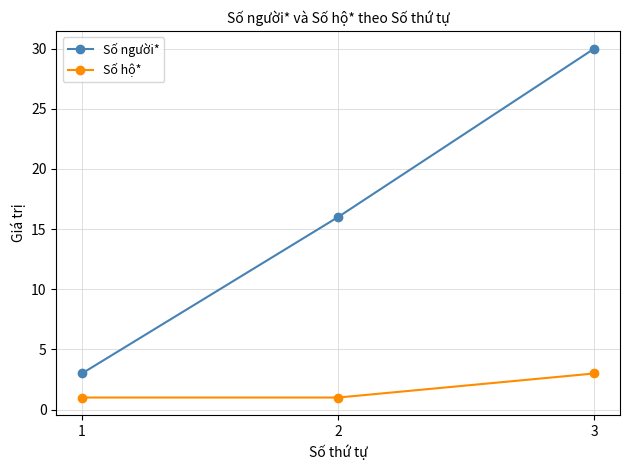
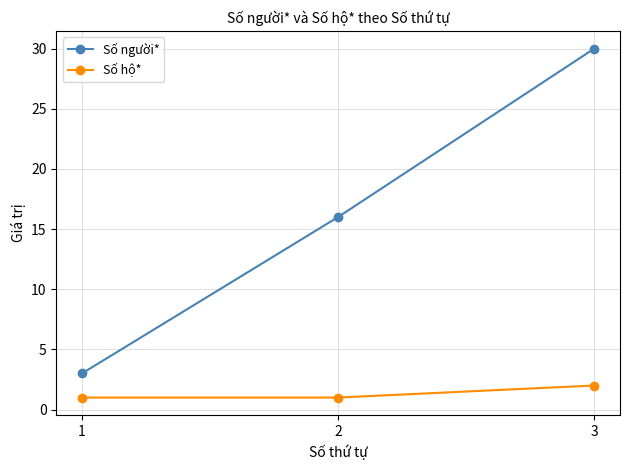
Số hộ*, 3: 3 -> 2
